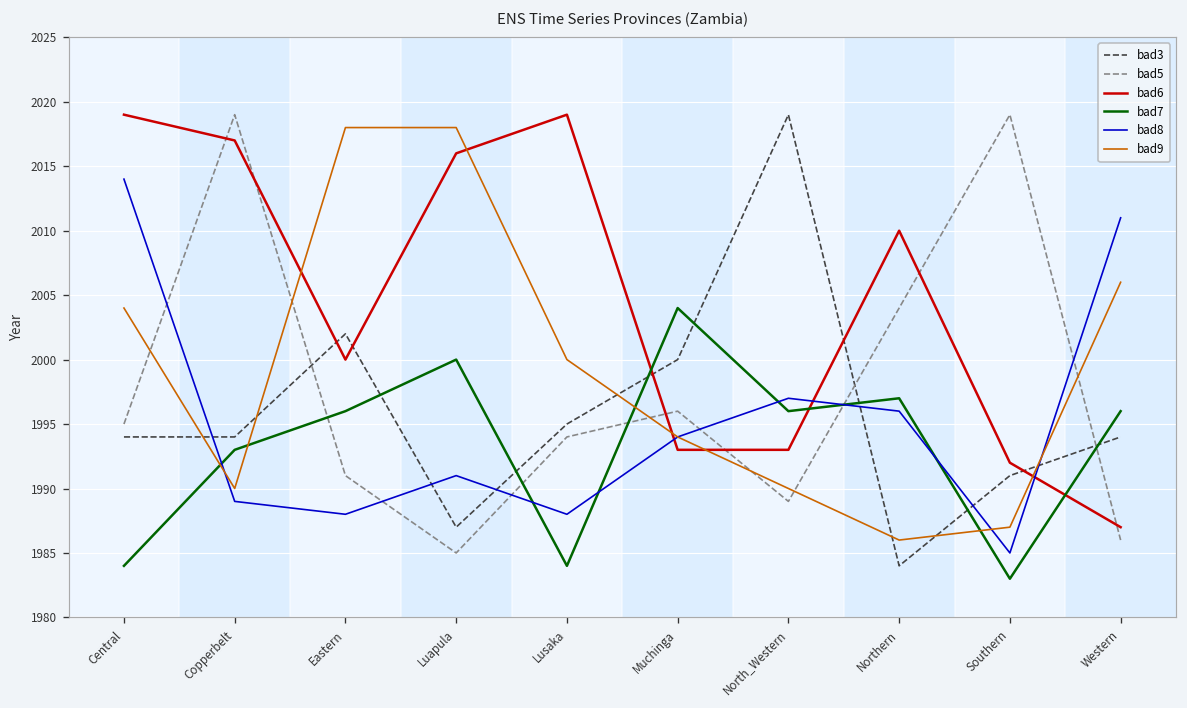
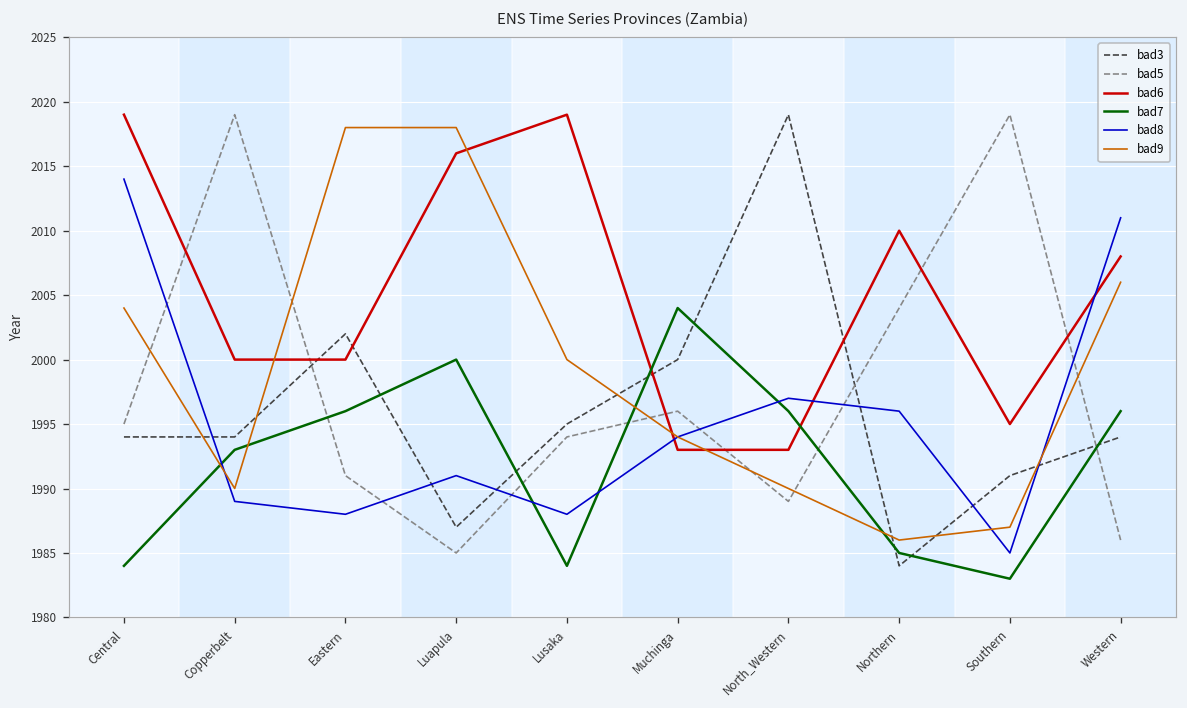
bad6, Copperbelt: 2017 -> 2000
bad7, Northern: 1997 -> 1985
bad6, Southern: 1992 -> 1995
bad6, Western: 1987 -> 2008
